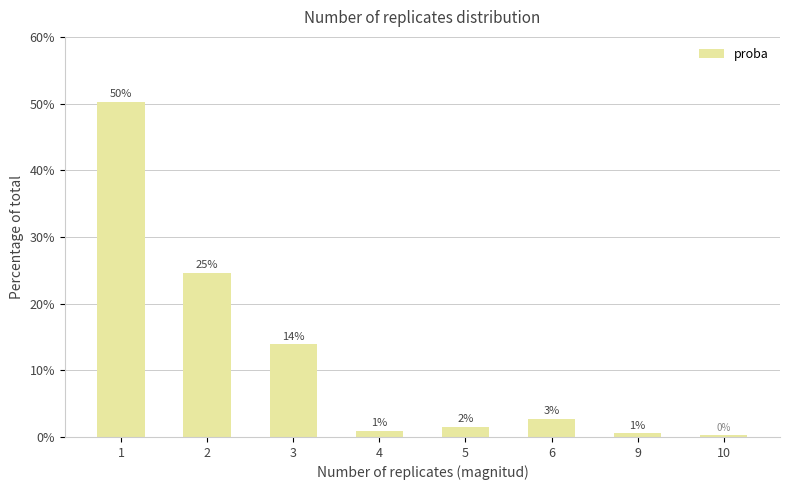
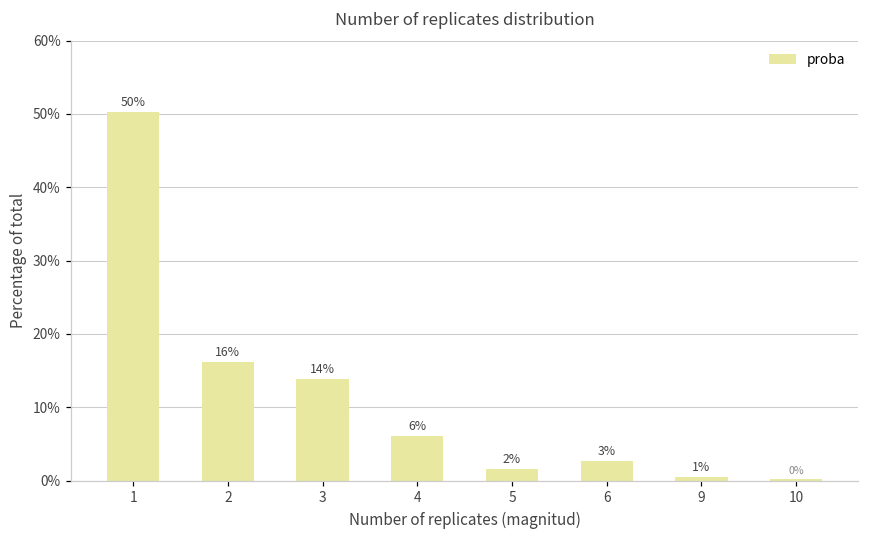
2: 25% -> 16%
4: 1% -> 6%
